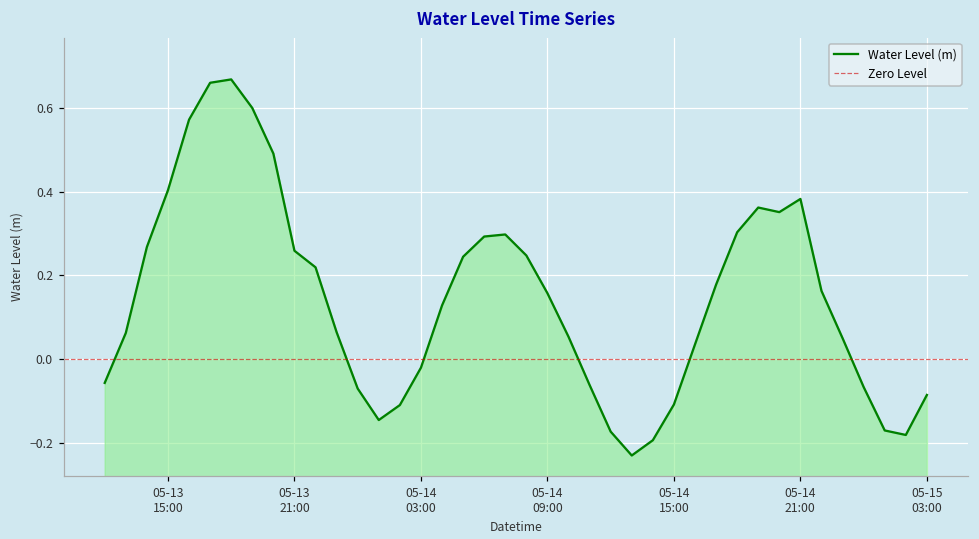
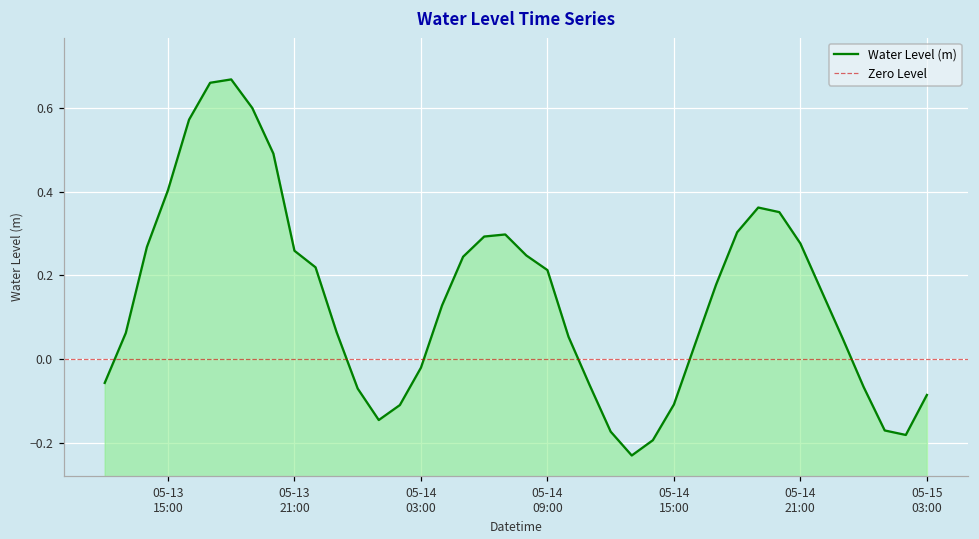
05-14 09:00: 0.16 -> 0.21
05-14 21:00: 0.38 -> 0.28
